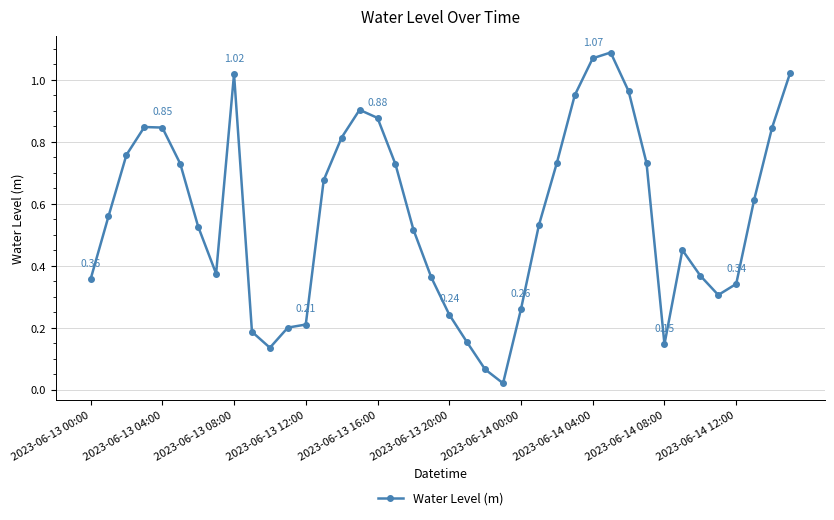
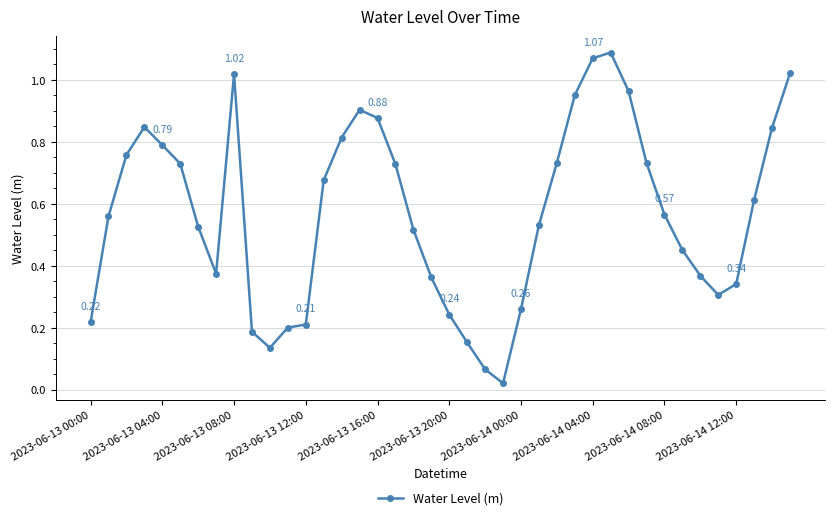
2023-06-13 00:00: 0.36 -> 0.22
2023-06-13 04:00: 0.85 -> 0.79
2023-06-14 08:00: 0.15 -> 0.57
